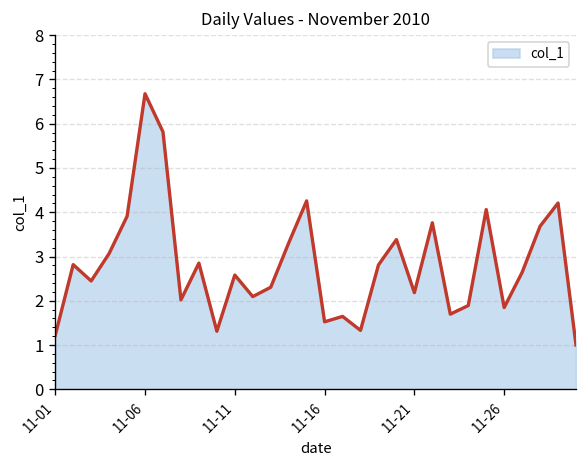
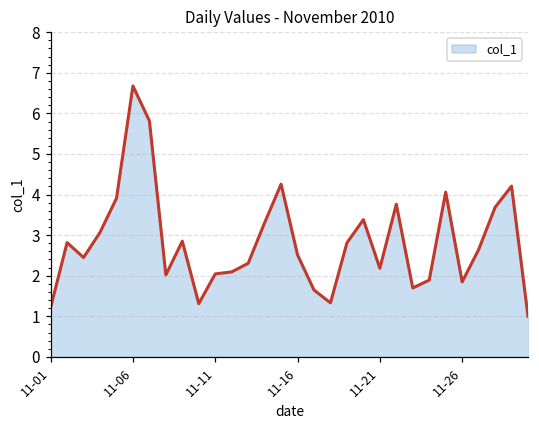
11-11: 2.6 -> 2.0
11-16: 1.5 -> 2.5
